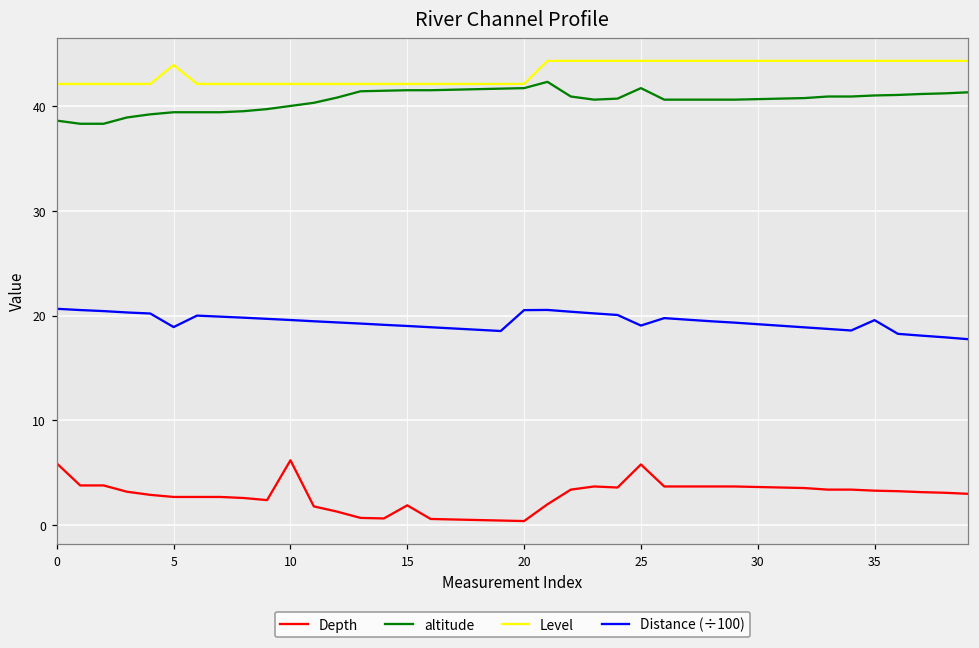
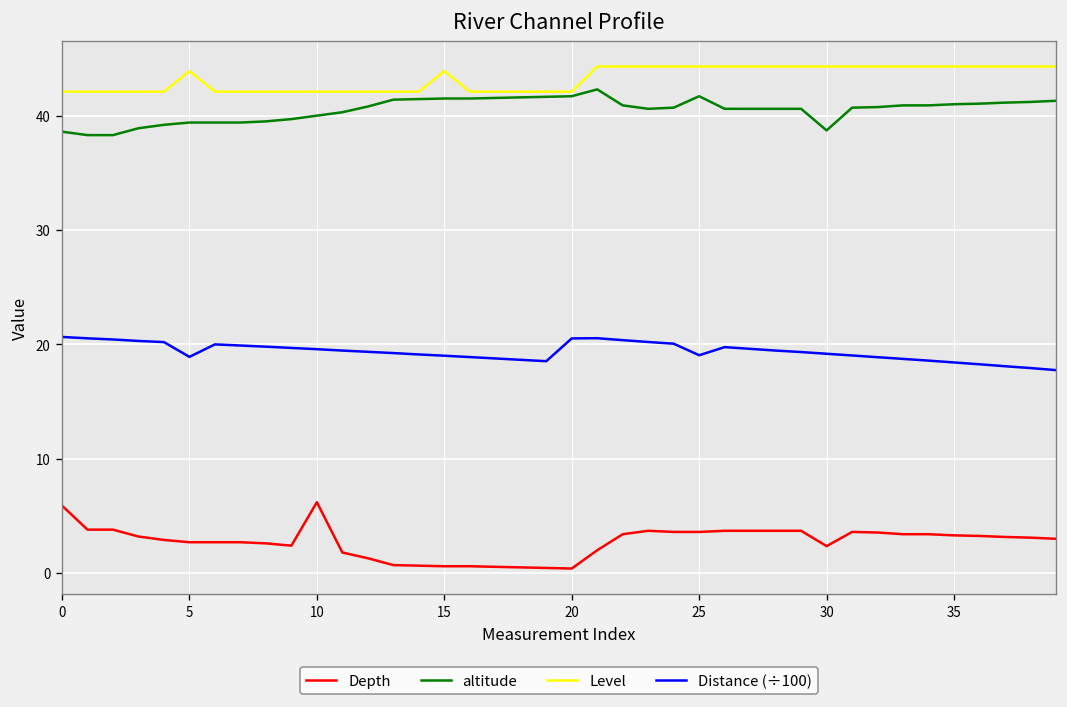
Depth, 15: 2 -> 1
Level, 15: 42 -> 44
Depth, 25: 6 -> 4
Depth, 30: 4 -> 2
altitude, 30: 41 -> 39
Distance (÷100), 35: 20 -> 18
